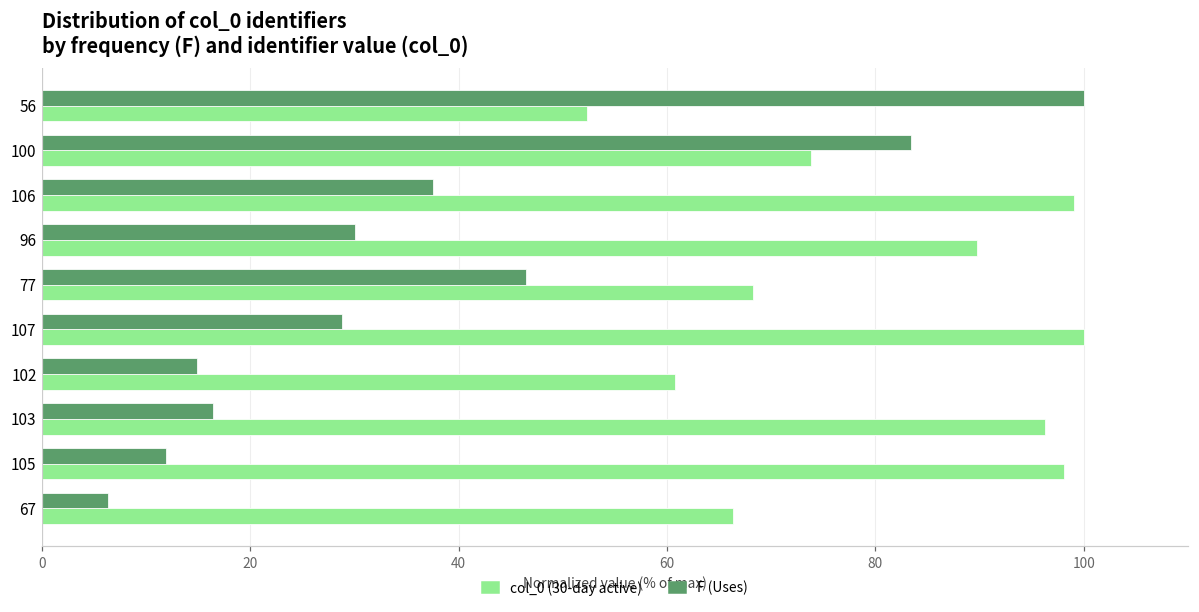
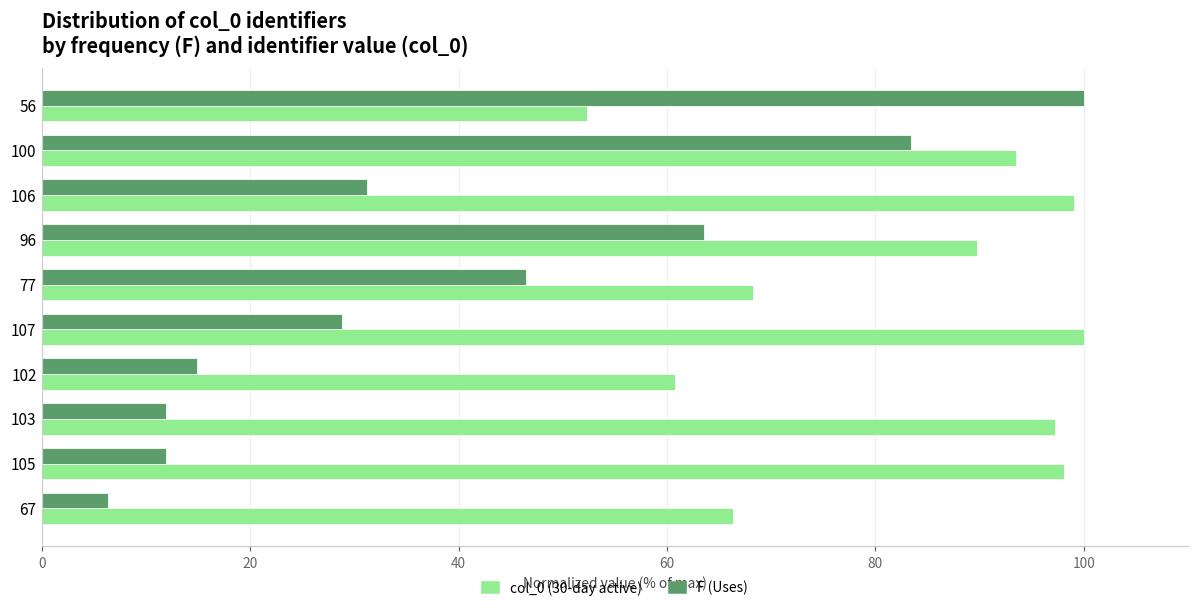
col_0 (30-day active), 100: 74 -> 93
F (Uses), 106: 38 -> 31
F (Uses), 96: 30 -> 64
F (Uses), 103: 16 -> 12
col_0 (30-day active), 103: 96 -> 97
